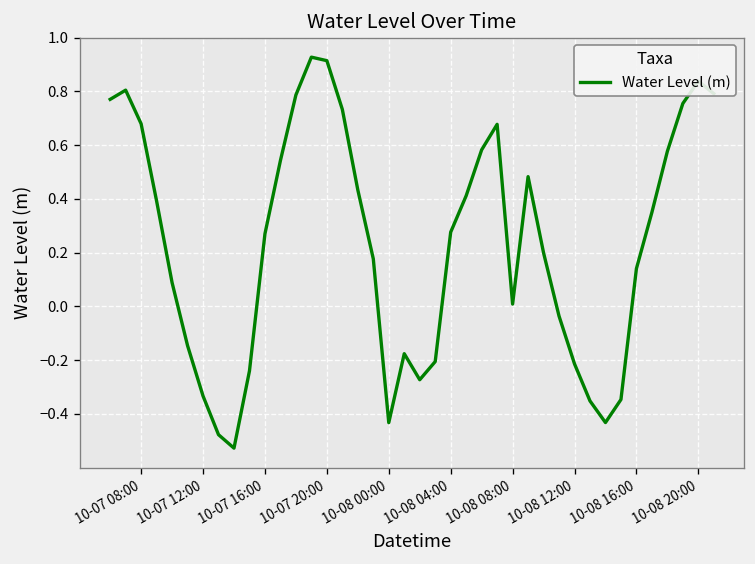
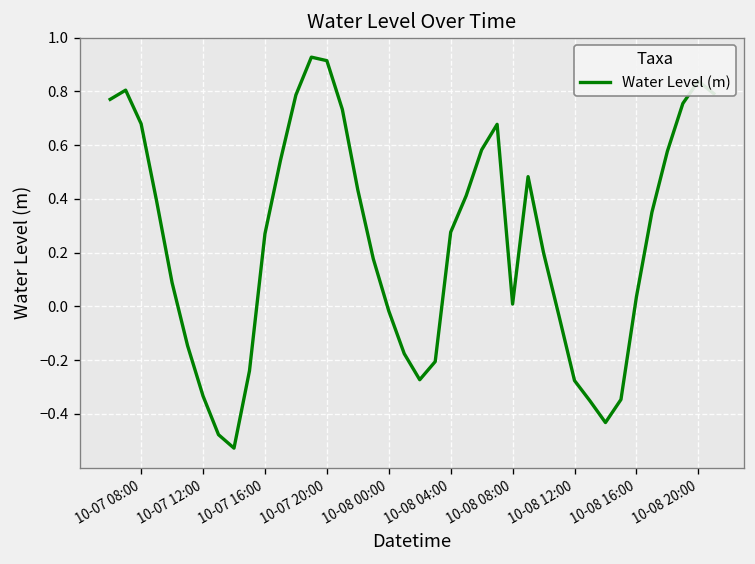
10-08 00:00: -0.43 -> -0.02
10-08 12:00: -0.21 -> -0.28
10-08 16:00: 0.14 -> 0.04
